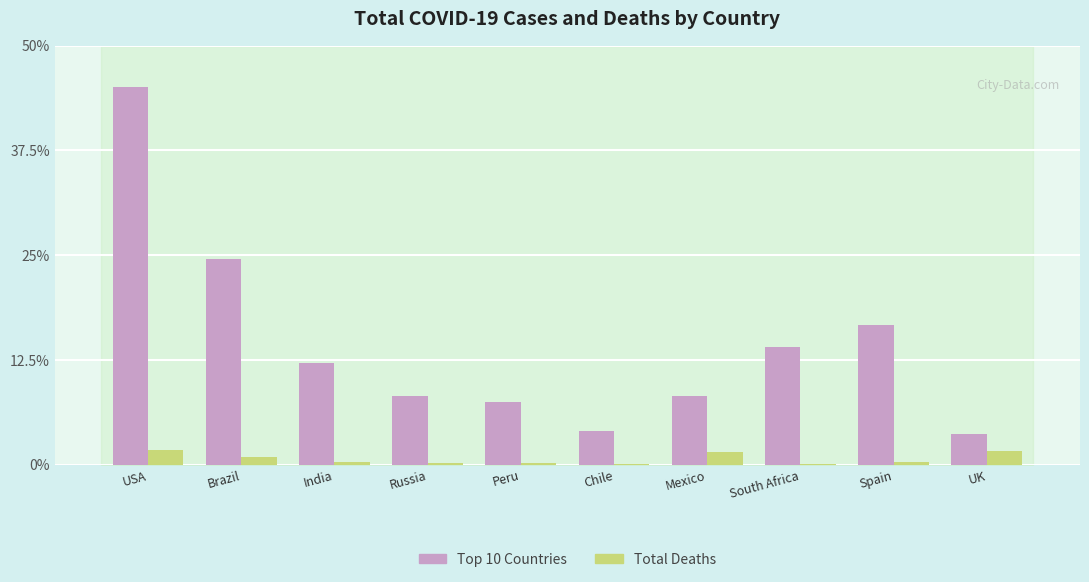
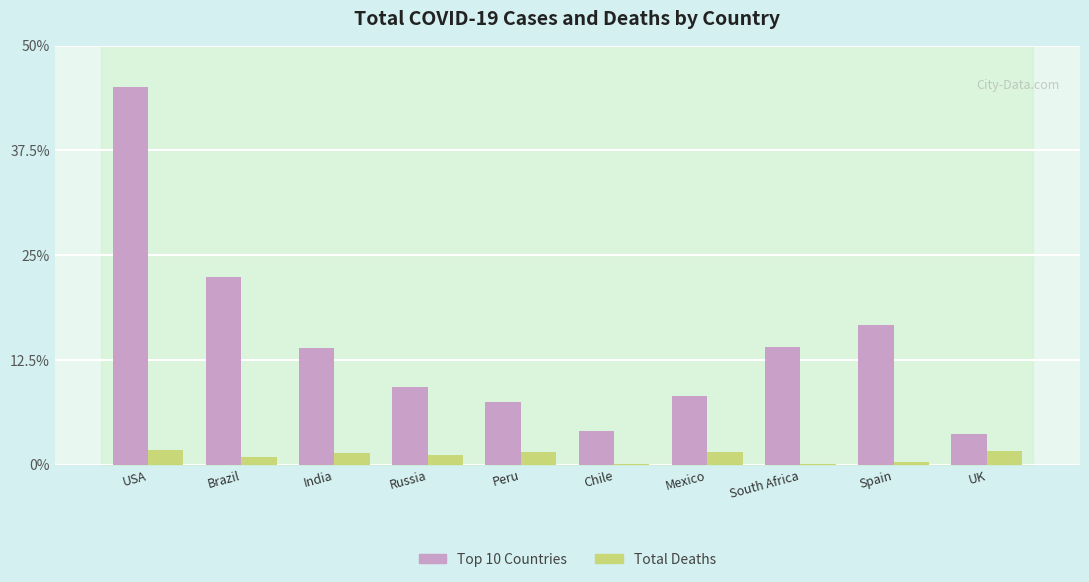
Top 10 Countries, Brazil: 25% -> 22%
Top 10 Countries, India: 12% -> 14%
Total Deaths, India: 0% -> 1%
Top 10 Countries, Russia: 8% -> 9%
Total Deaths, Russia: 0% -> 1%
Total Deaths, Peru: 0% -> 1%
